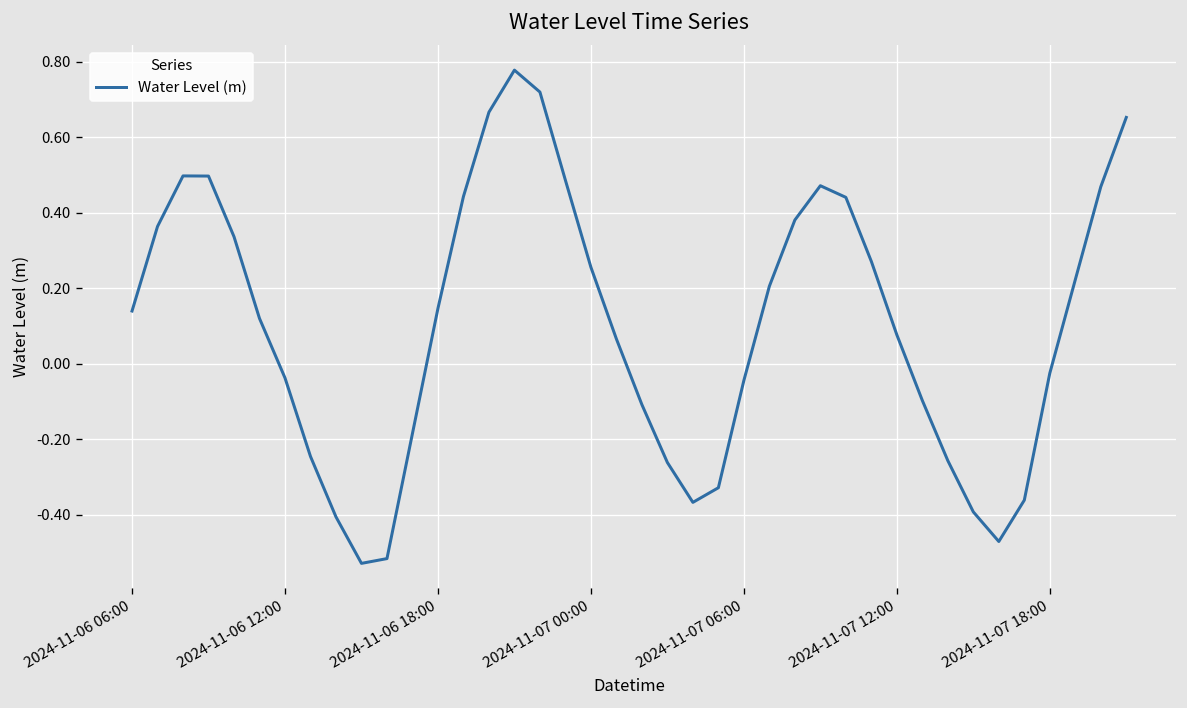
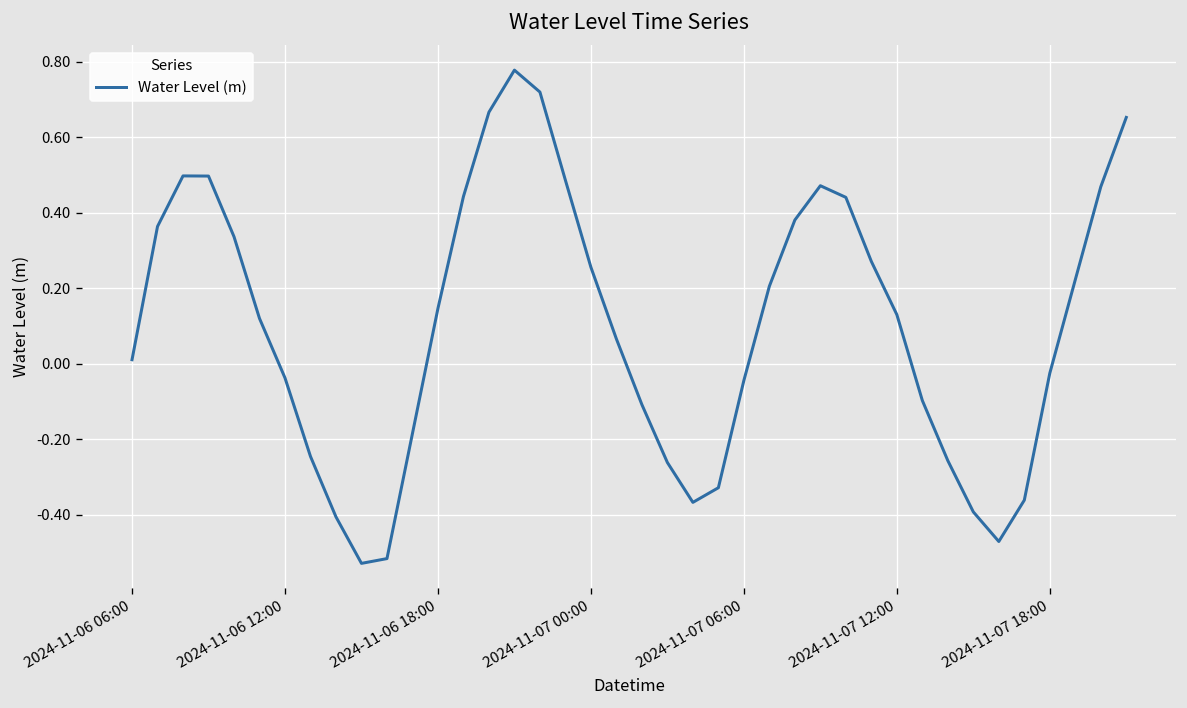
2024-11-06 06:00: 0.14 -> 0.01
2024-11-07 12:00: 0.08 -> 0.13
